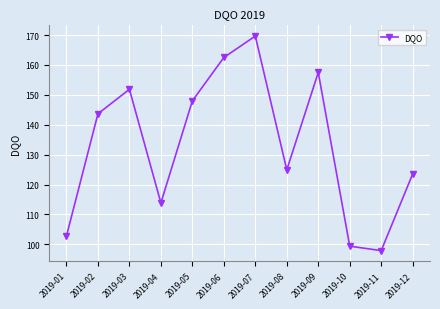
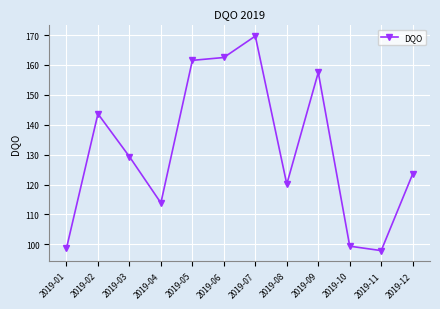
2019-01: 103 -> 99
2019-03: 152 -> 129
2019-05: 148 -> 162
2019-08: 125 -> 120
